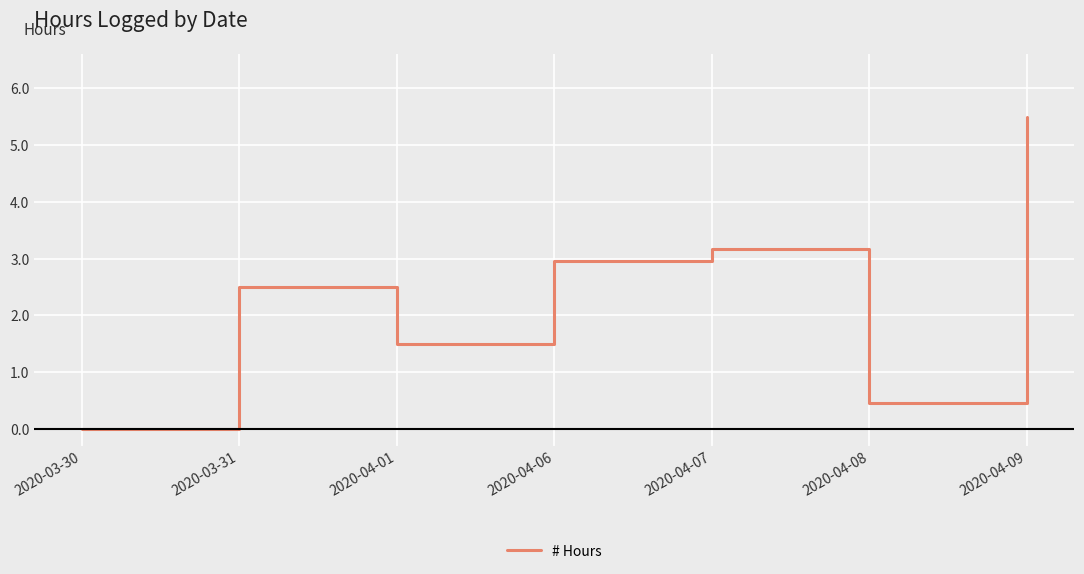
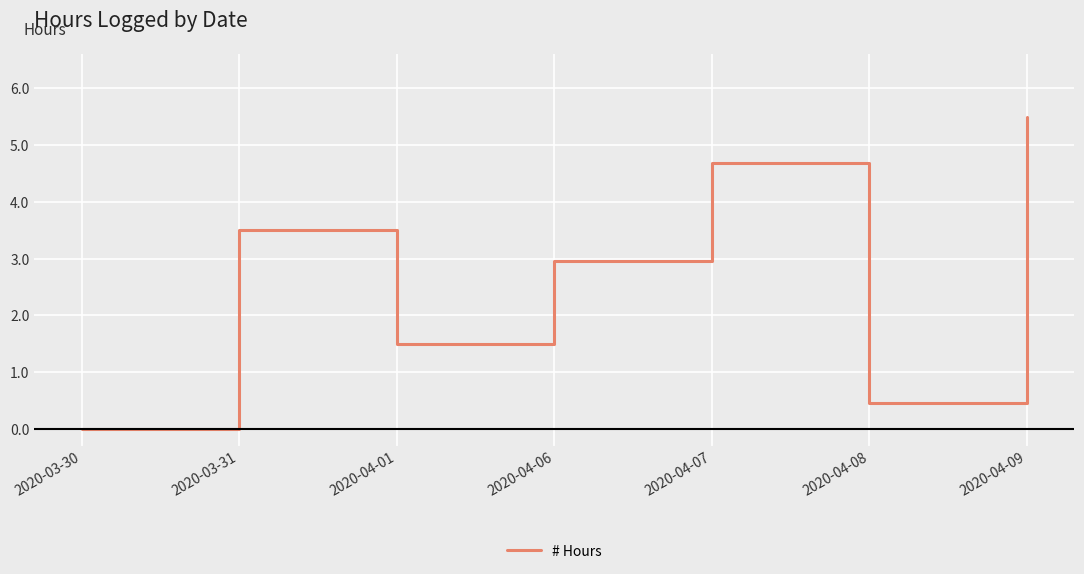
2020-03-31: 2.5 -> 3.5
2020-04-07: 3.2 -> 4.7
